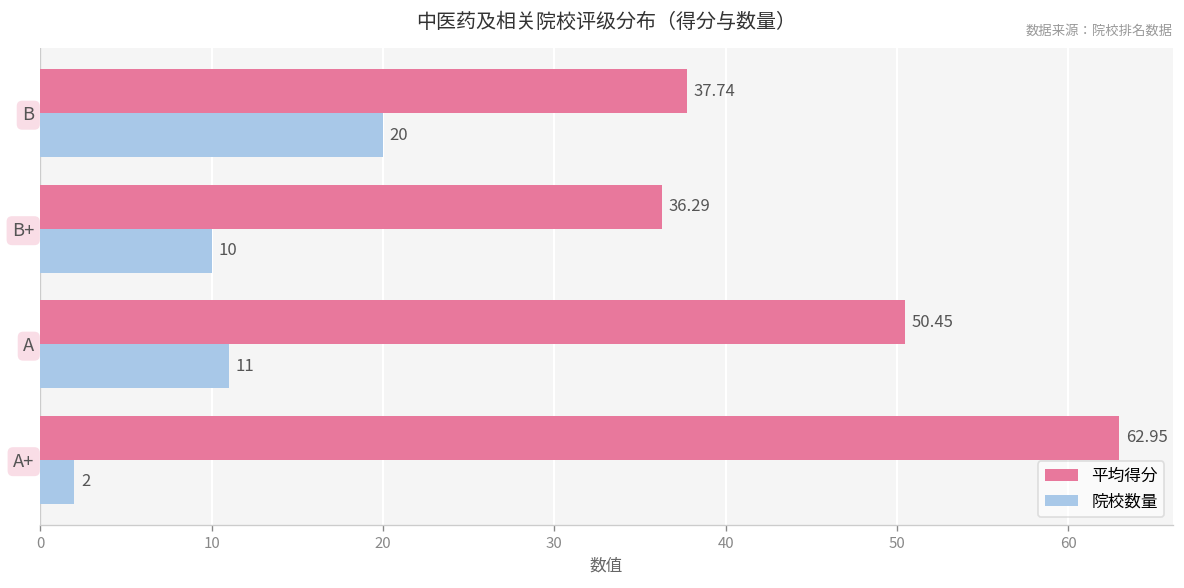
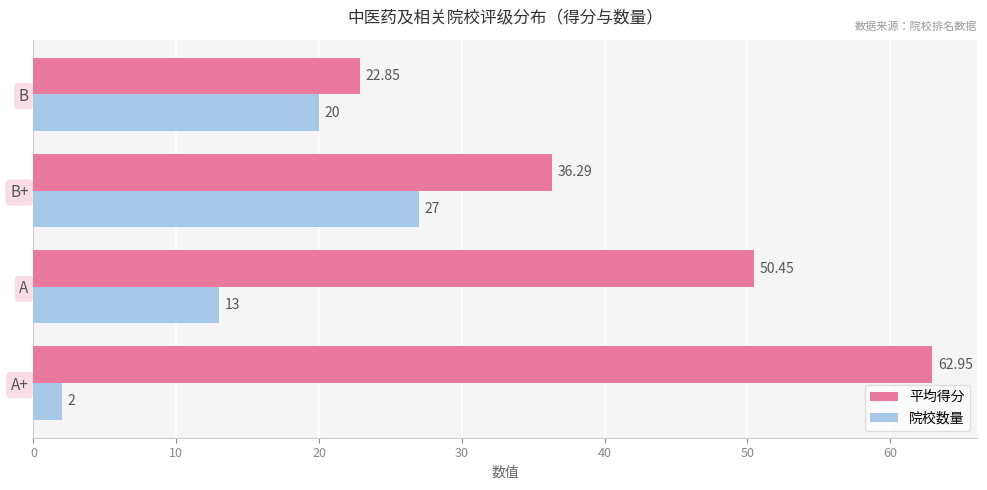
平均得分, B: 37.74 -> 22.85
院校数量, B+: 10 -> 27
院校数量, A: 11 -> 13
